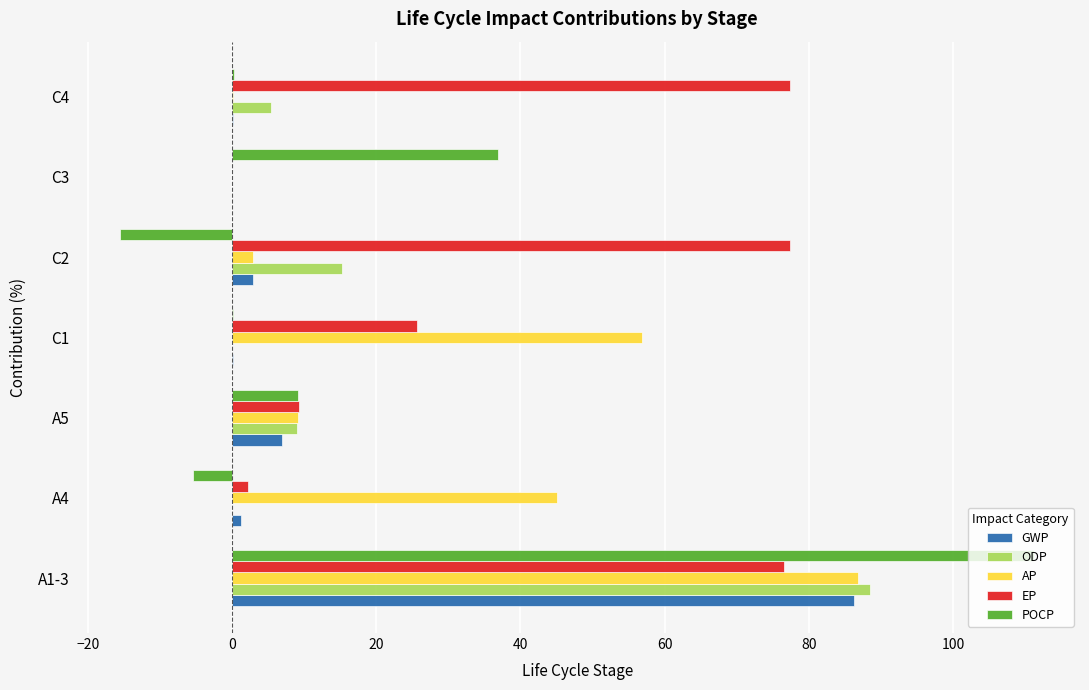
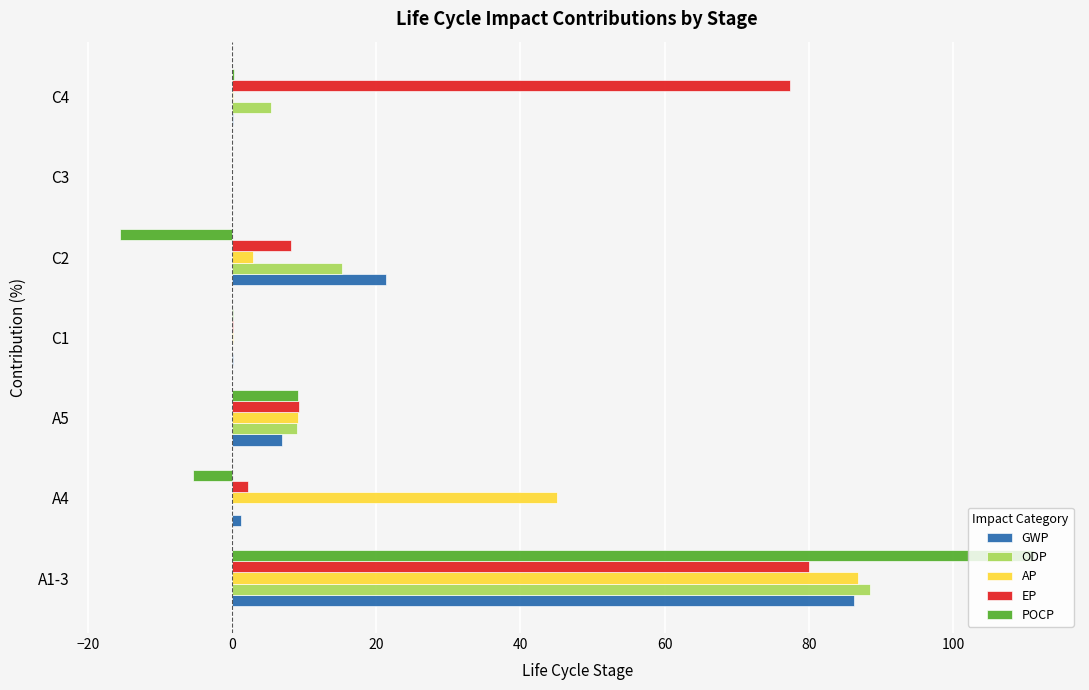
POCP, C3: 37 -> 0
EP, C2: 77 -> 8
GWP, C2: 3 -> 21
EP, C1: 26 -> 0
AP, C1: 57 -> 0
EP, A1-3: 77 -> 80
